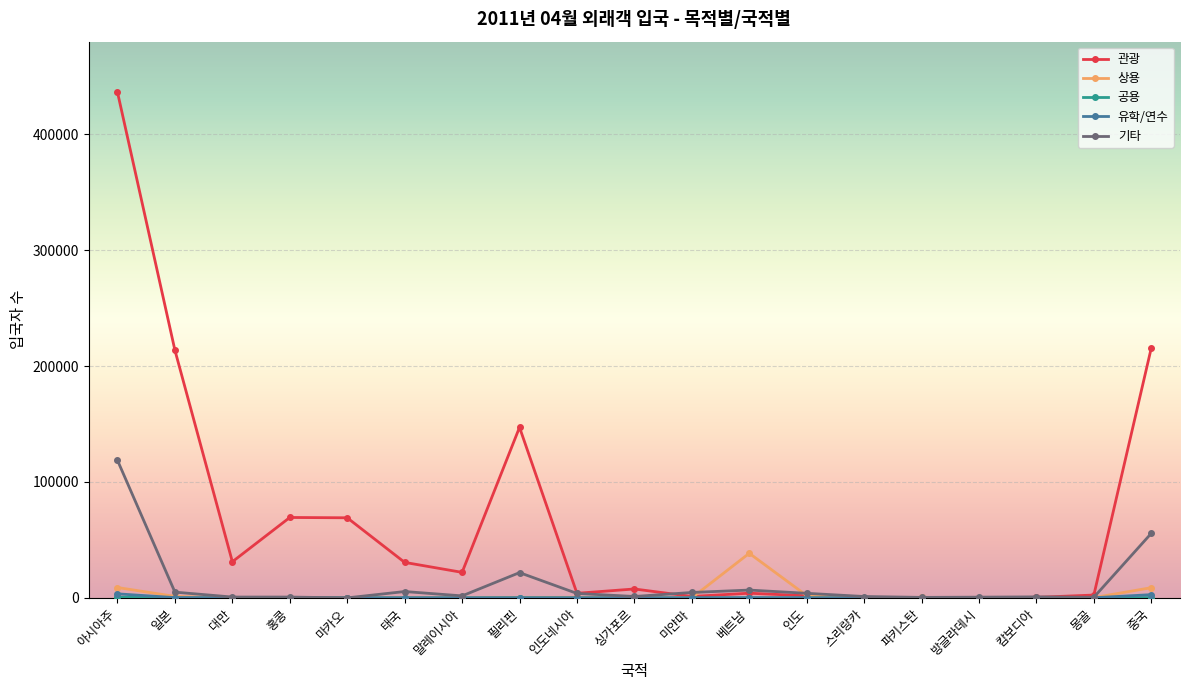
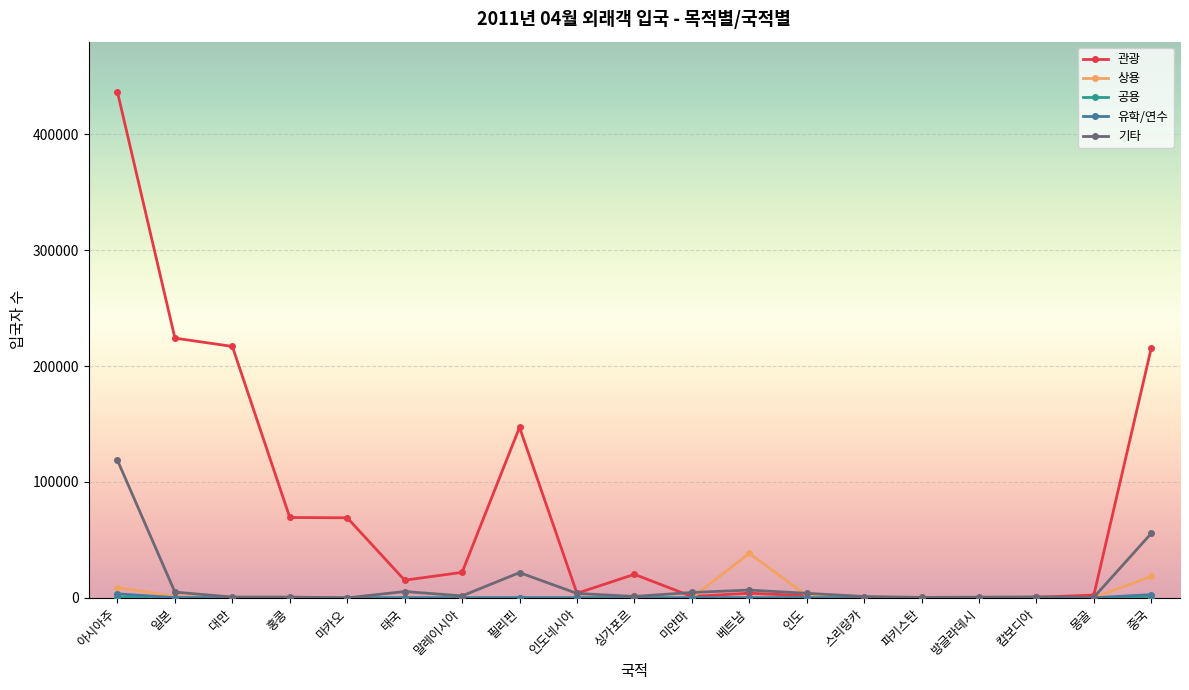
관광, 일본: 214000 -> 224000
관광, 대만: 31000 -> 217000
관광, 태국: 31000 -> 15000
관광, 싱가포르: 8000 -> 20000
상용, 중국: 9000 -> 19000
